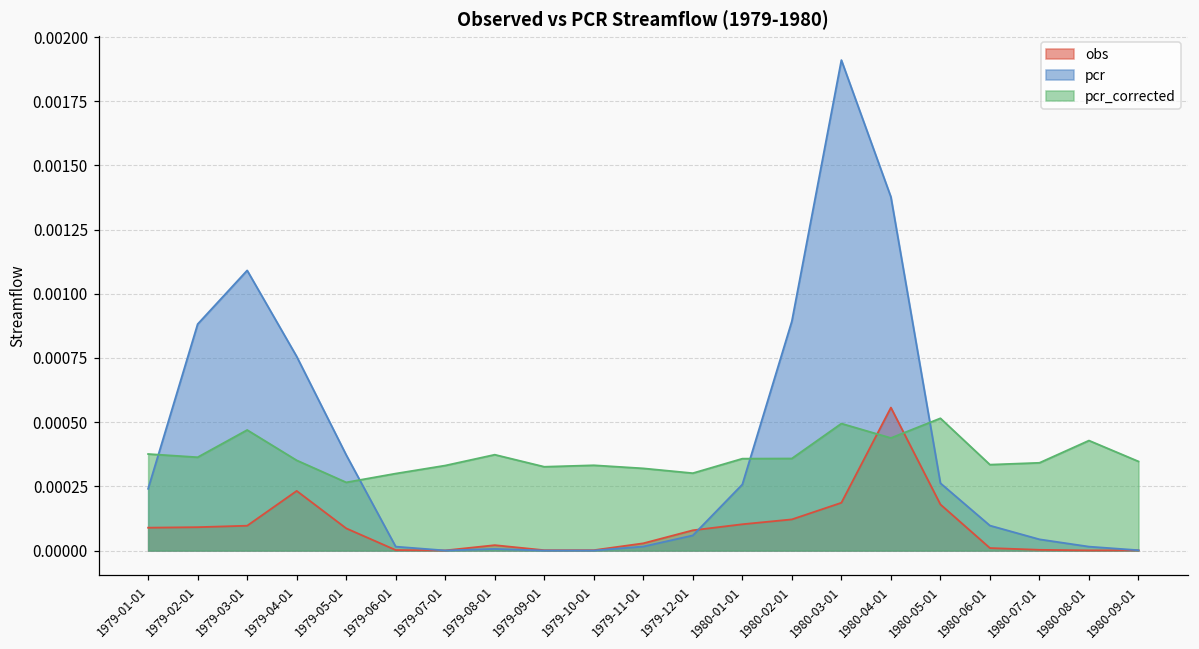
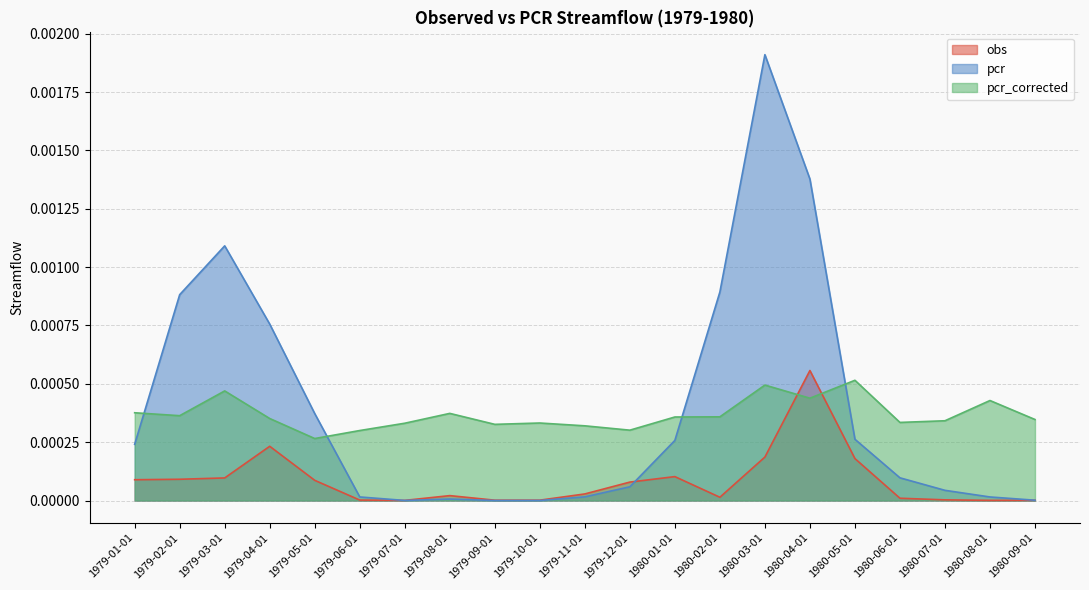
obs, 1980-02-01: 0.00012 -> 0.00001
